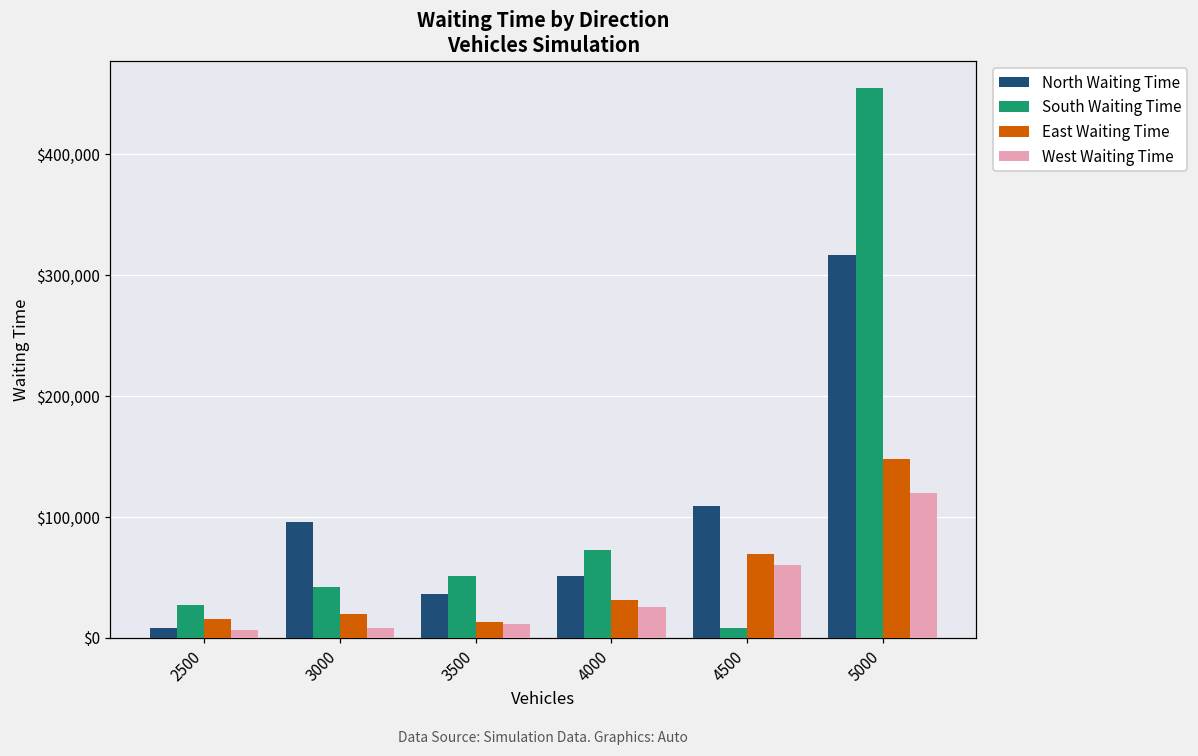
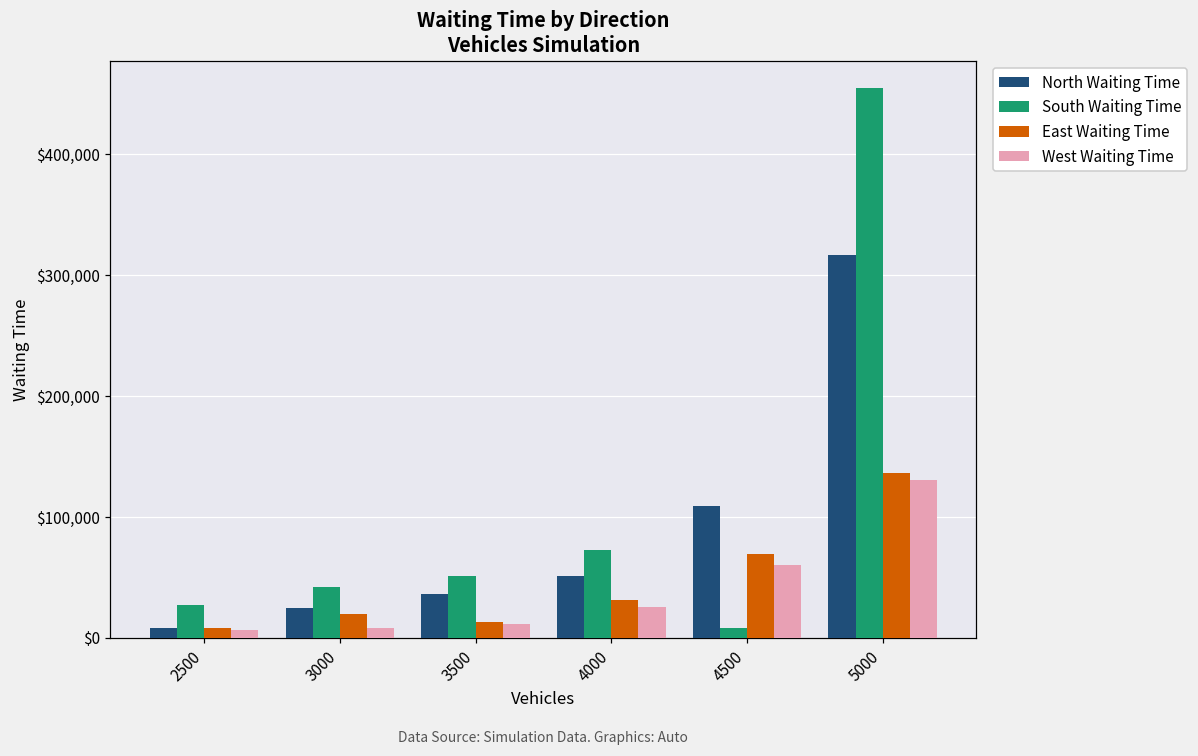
East Waiting Time, 2500: $16,000 -> $8,000
North Waiting Time, 3000: $96,000 -> $25,000
East Waiting Time, 5000: $148,000 -> $136,000
West Waiting Time, 5000: $120,000 -> $131,000
